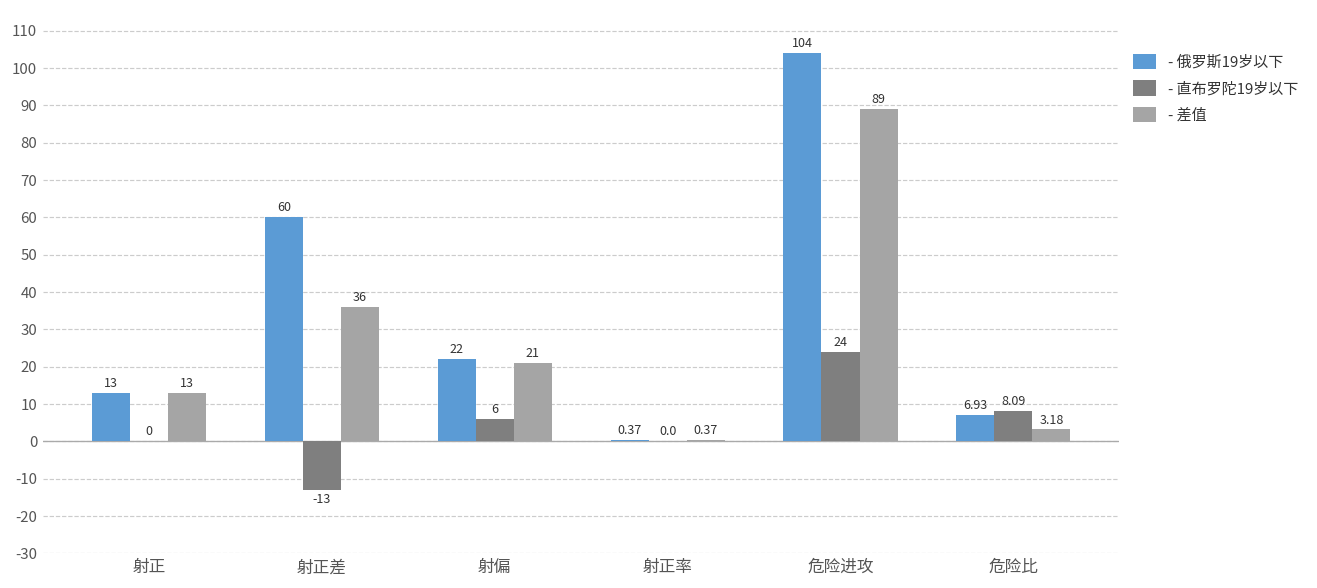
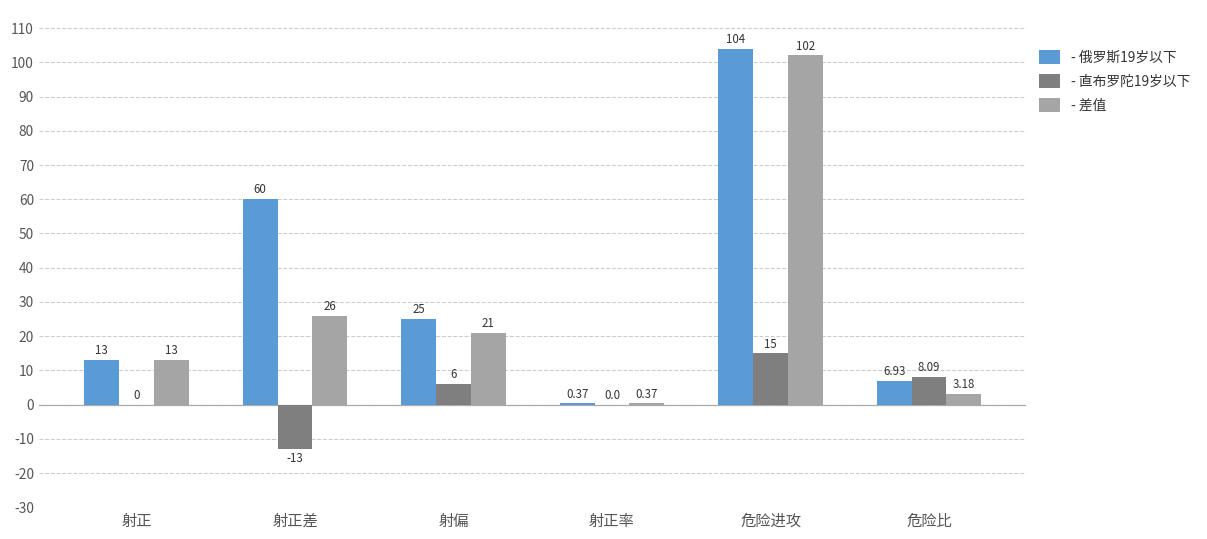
- 差值, 射正差: 36 -> 26
- 俄罗斯19岁以下, 射偏: 22 -> 25
- 直布罗陀19岁以下, 危险进攻: 24 -> 15
- 差值, 危险进攻: 89 -> 102
